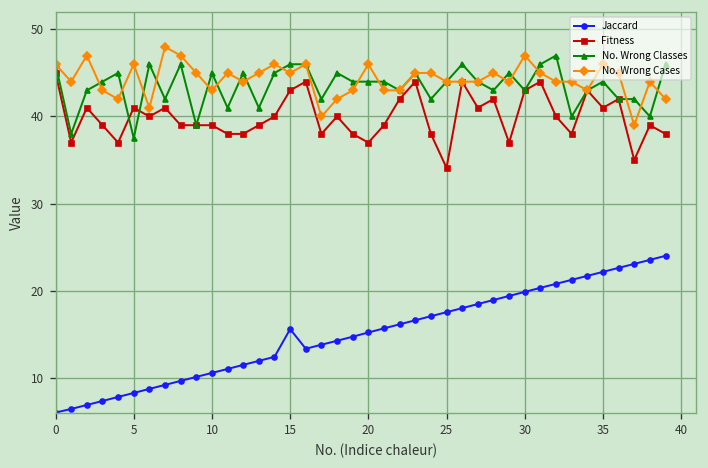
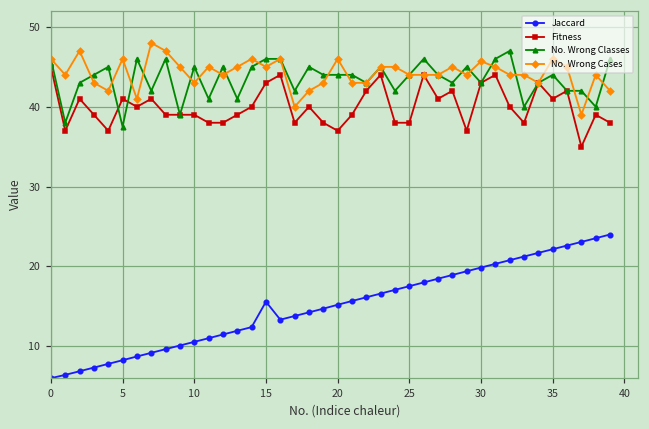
Fitness, 25: 34 -> 38
No. Wrong Cases, 30: 47 -> 46
